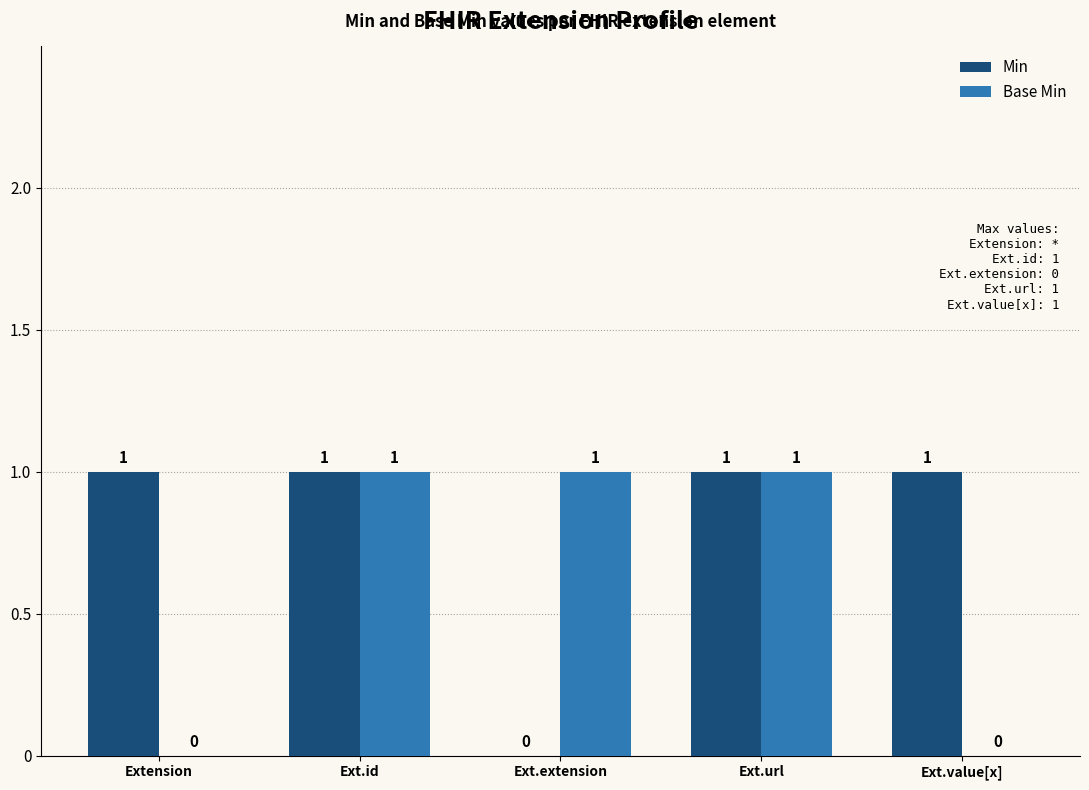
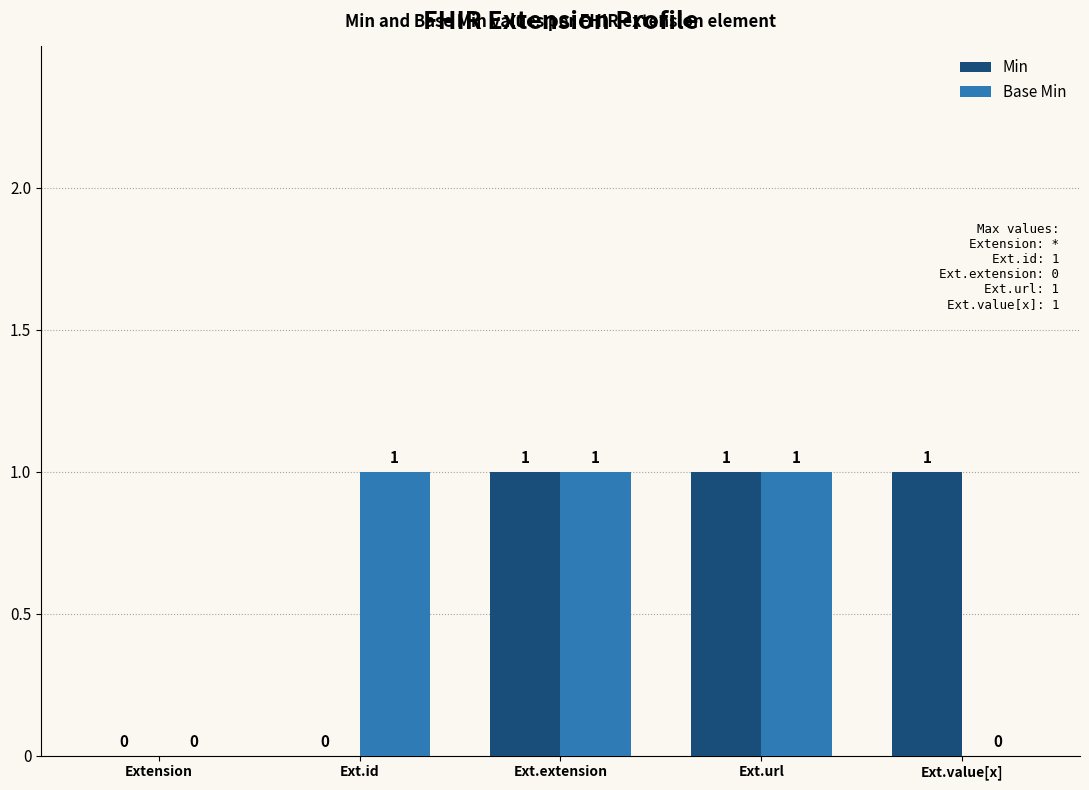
Min, Extension: 1 -> 0
Min, Ext.id: 1 -> 0
Min, Ext.extension: 0 -> 1
